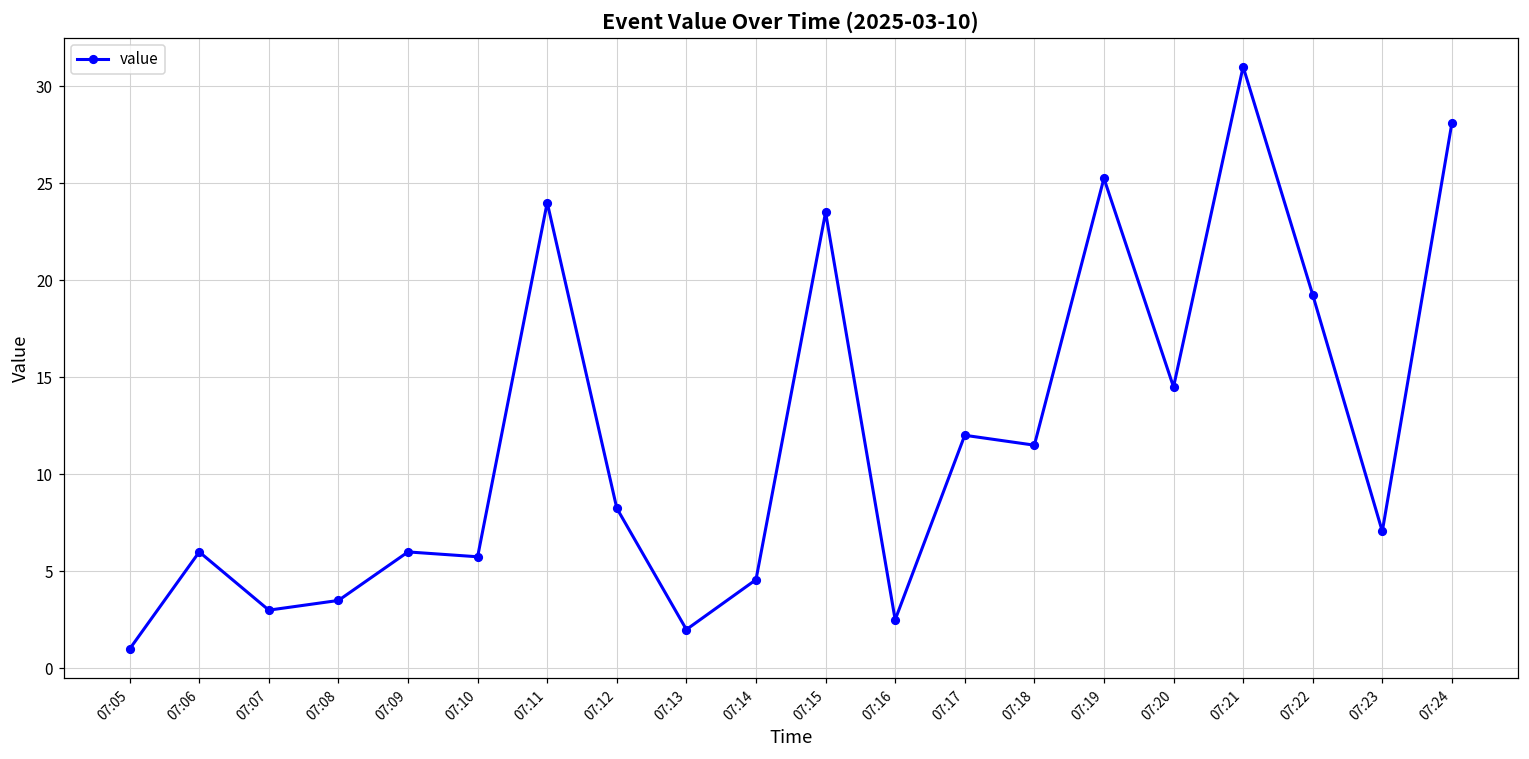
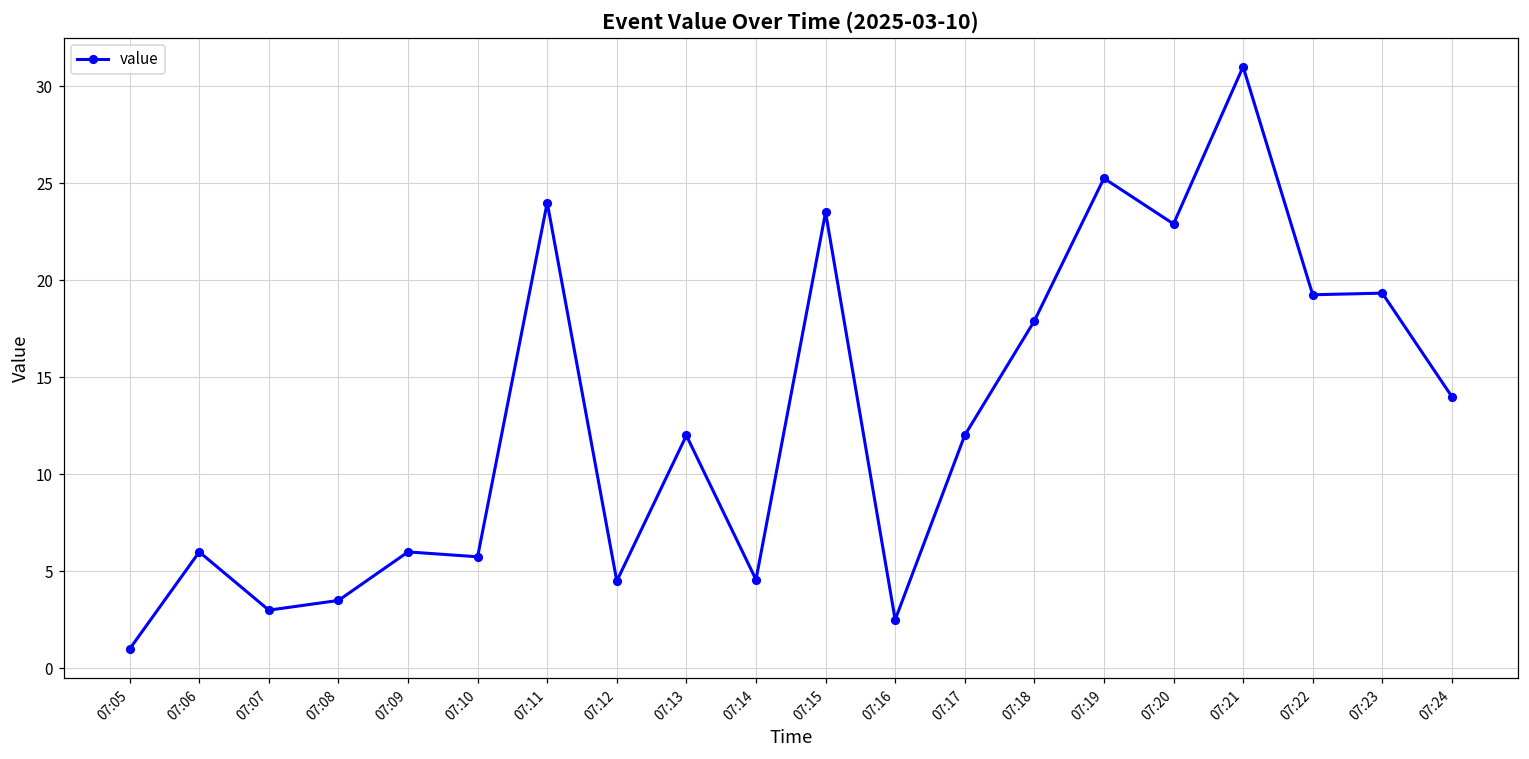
07:12: 8.3 -> 4.5
07:13: 2 -> 12
07:18: 11.5 -> 17.9
07:20: 14.5 -> 22.9
07:23: 7.1 -> 19.3
07:24: 28.1 -> 14.0
